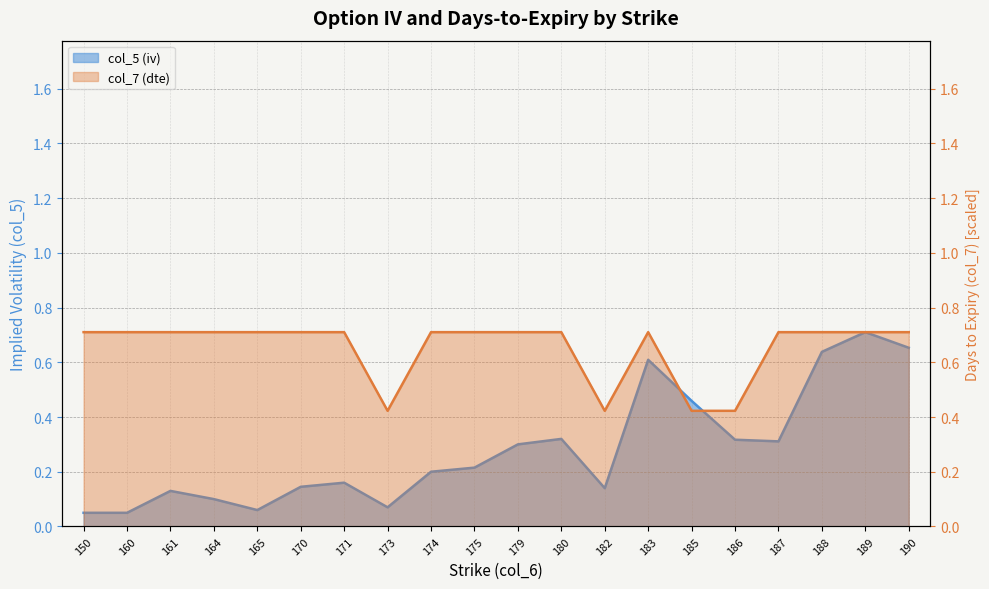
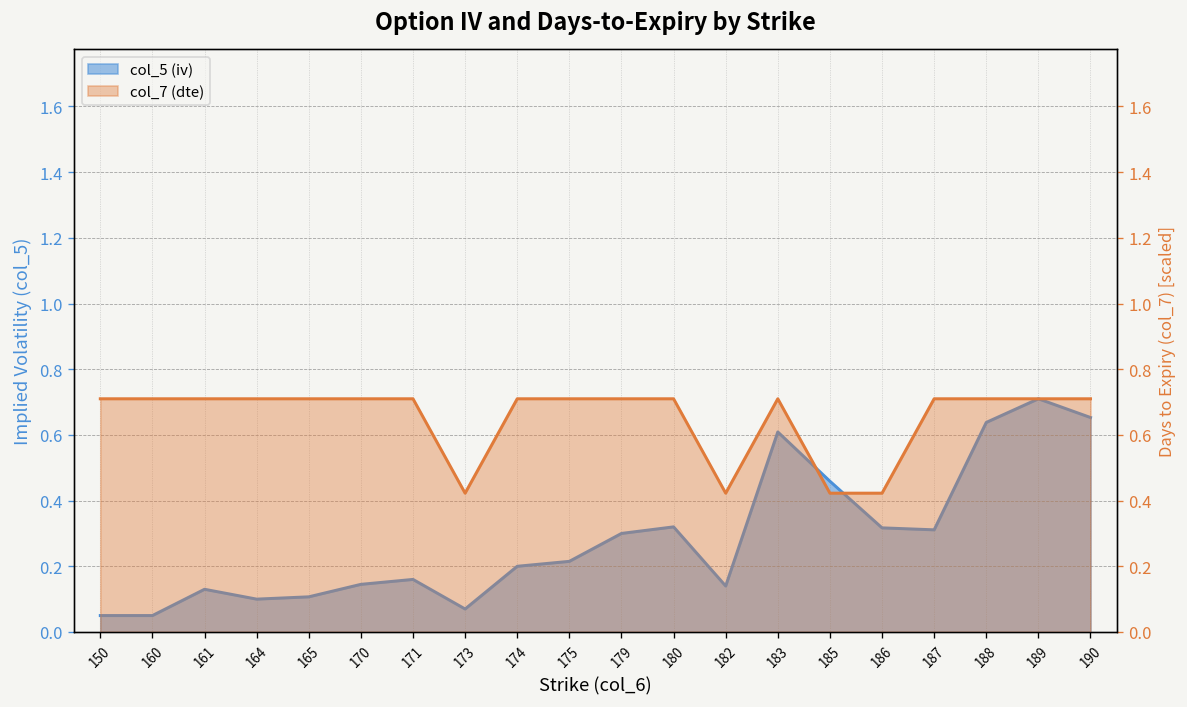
col_5 (iv), 165: 0.06 -> 0.11
